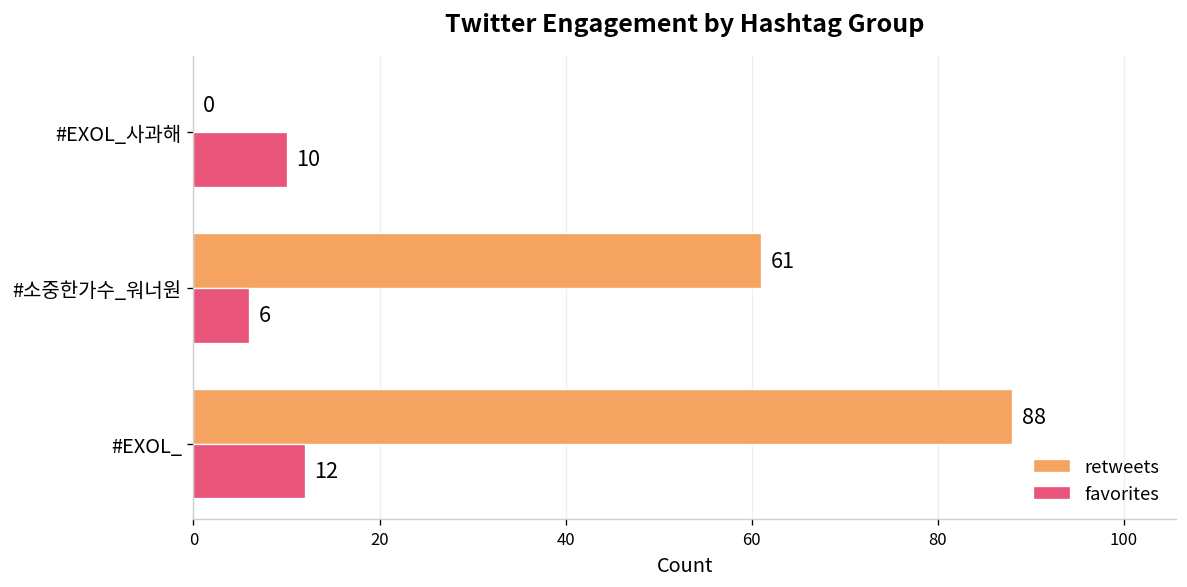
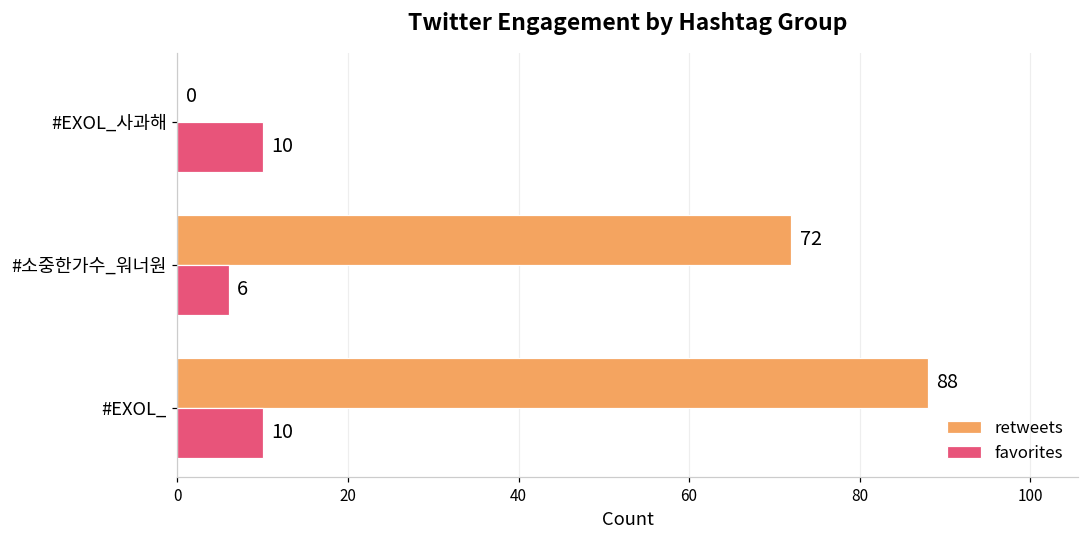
retweets, #소중한가수_워너원: 61 -> 72
favorites, #EXOL_: 12 -> 10
